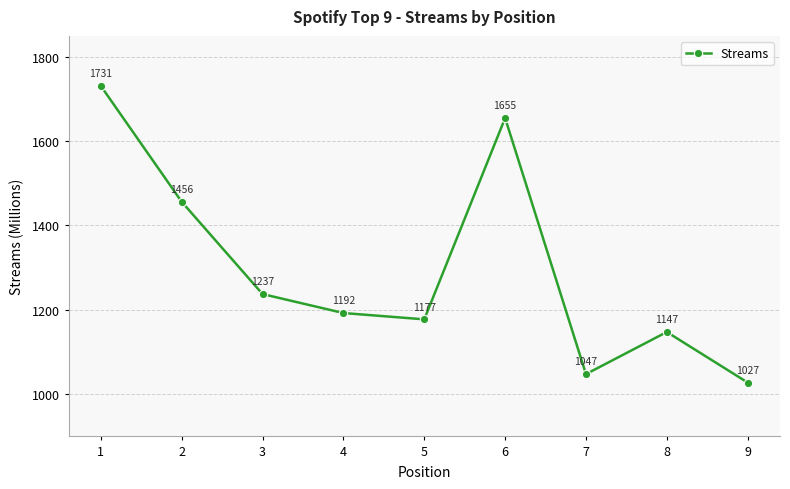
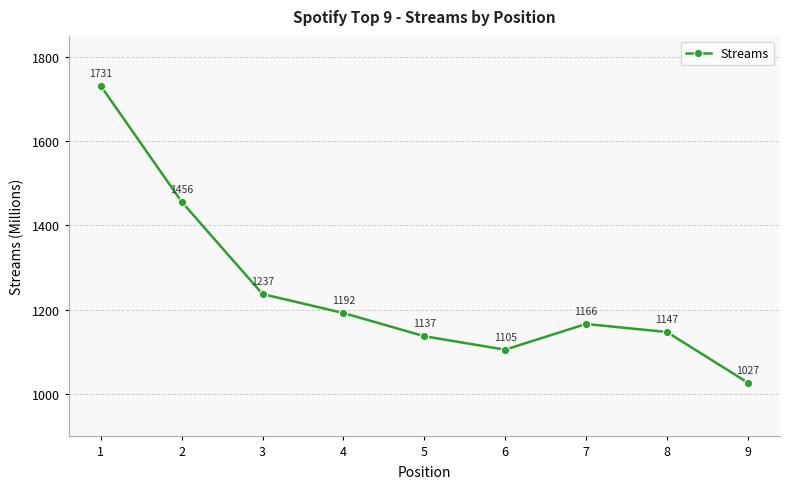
5: 1177 -> 1137
6: 1655 -> 1105
7: 1047 -> 1166
